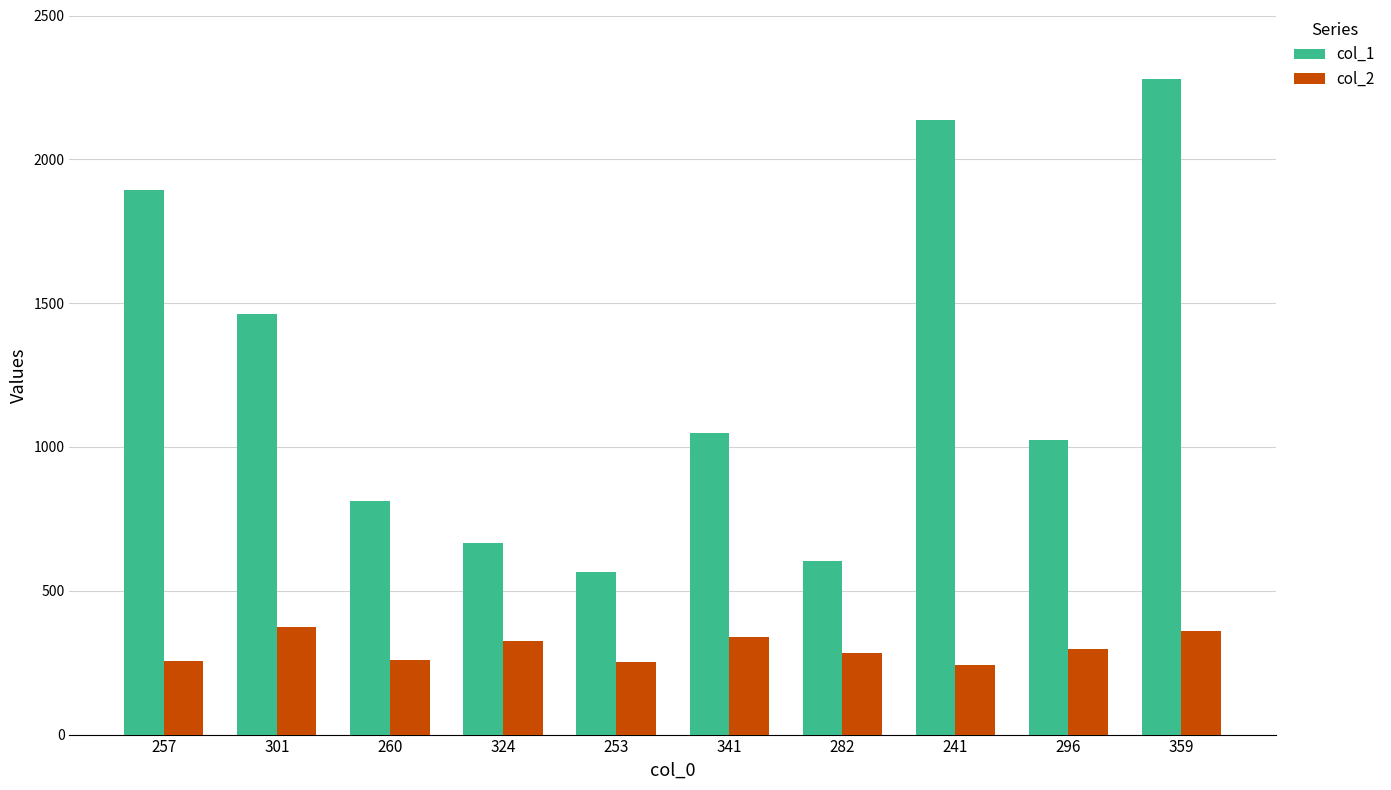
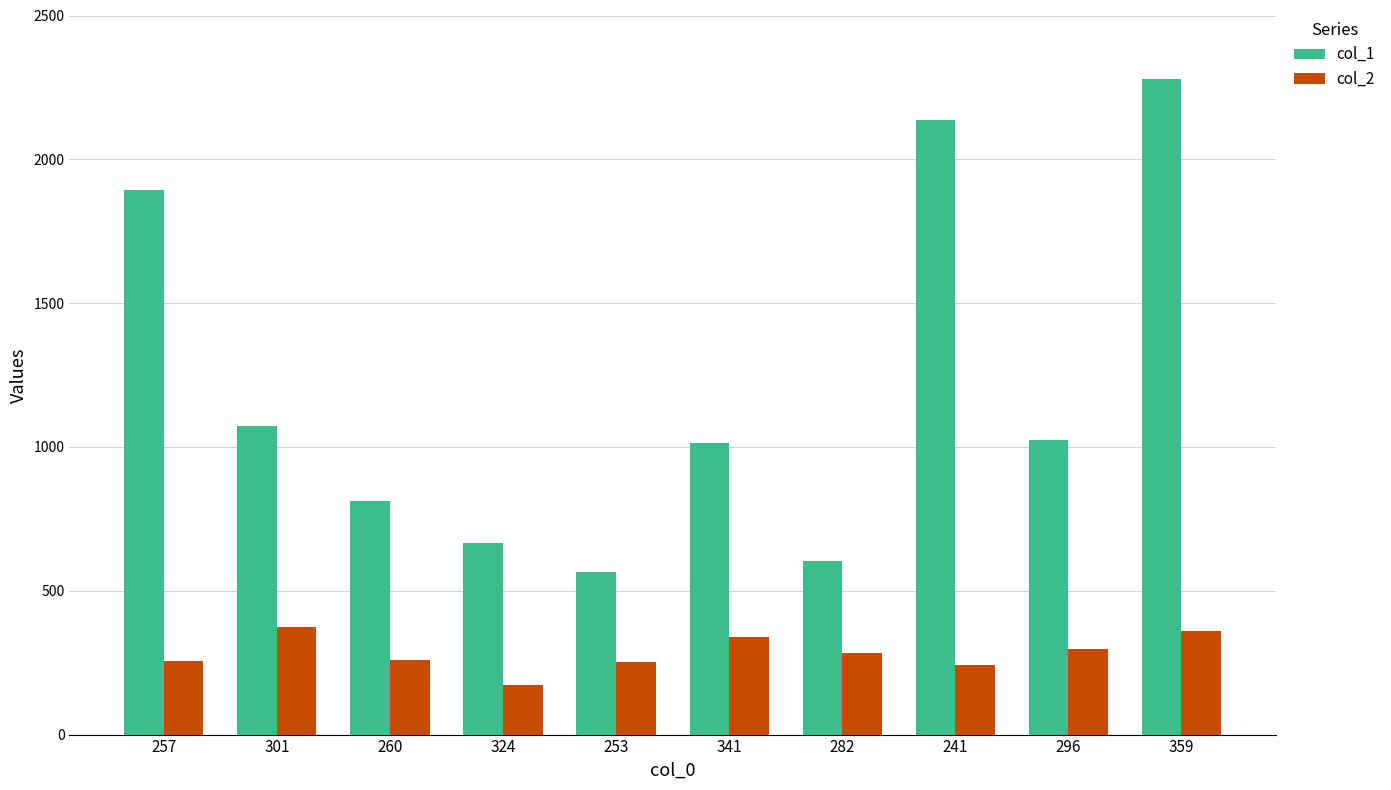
col_1, 301: 1460 -> 1070
col_2, 324: 320 -> 170
col_1, 341: 1050 -> 1010
